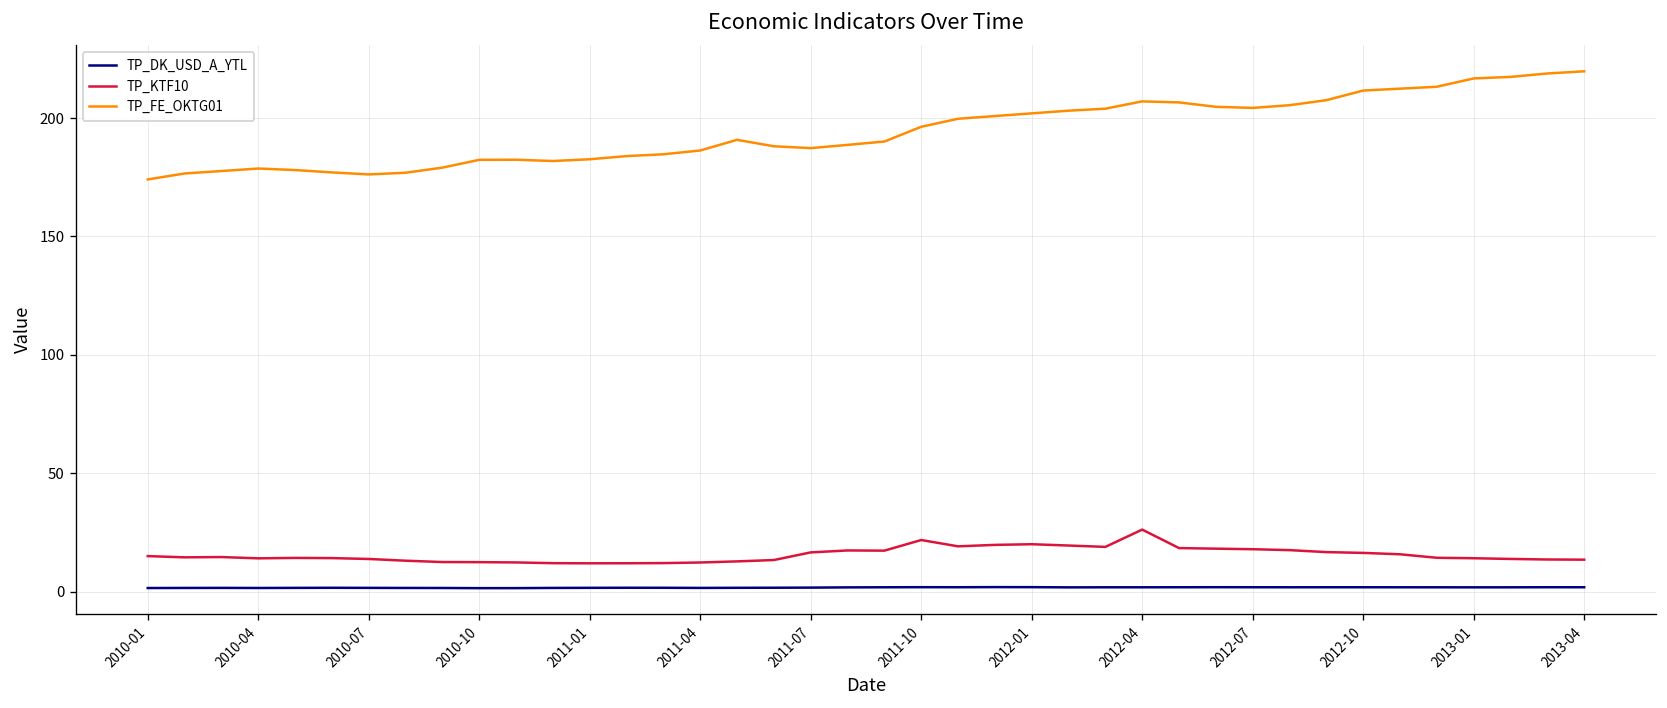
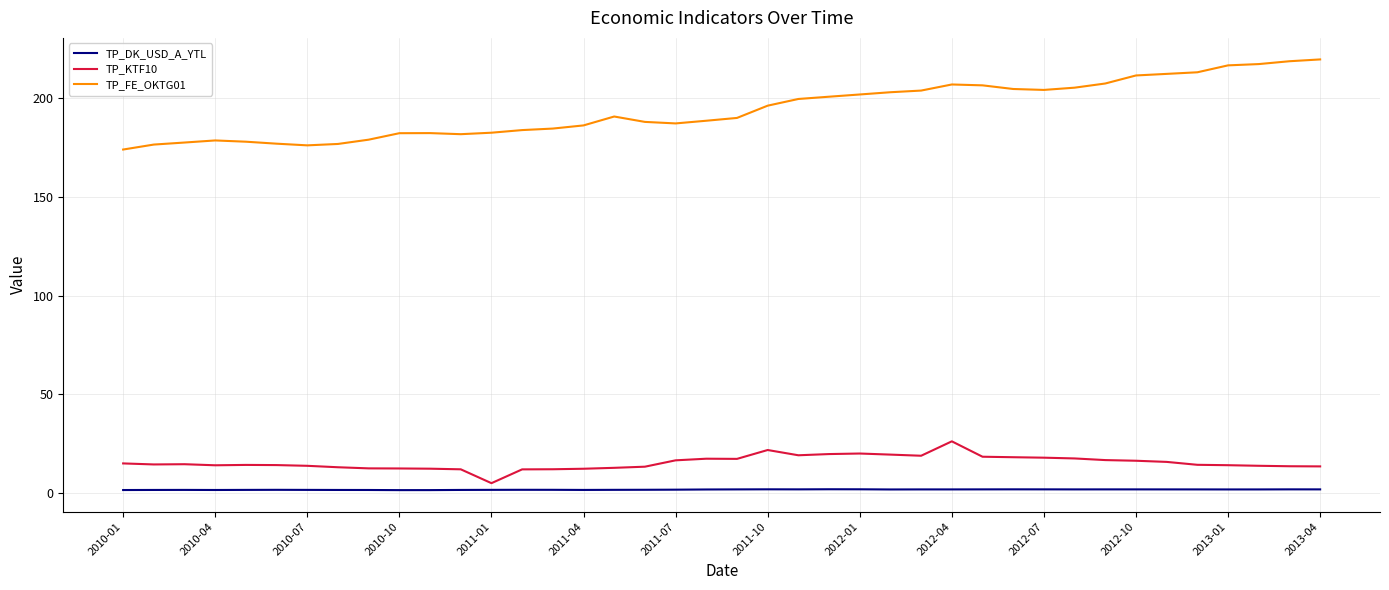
TP_KTF10, 2011-01: 12 -> 5
